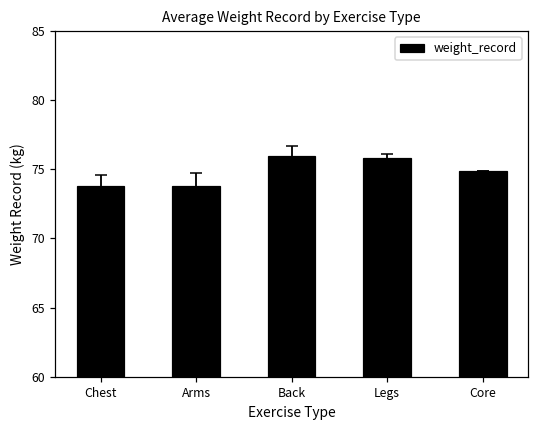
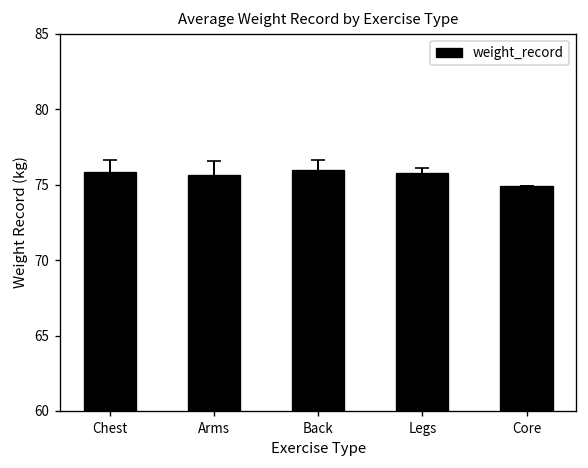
weight_record, Chest: 73.8 -> 75.8
weight_record, Arms: 73.8 -> 75.7
